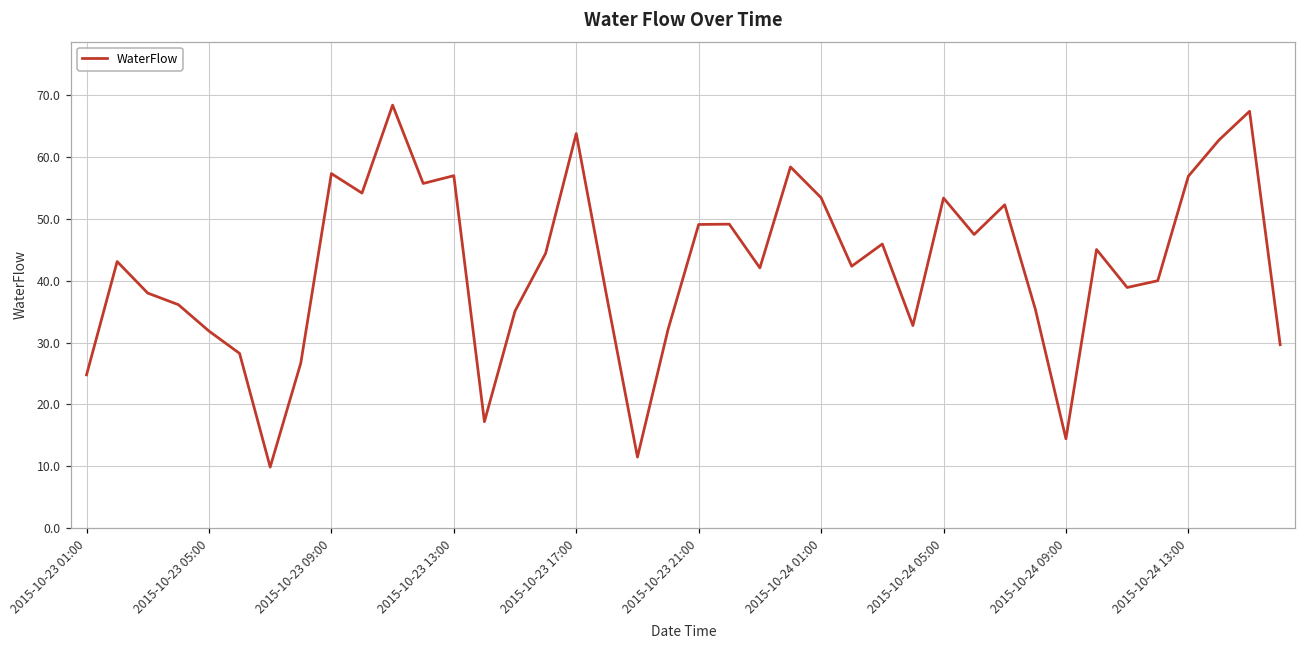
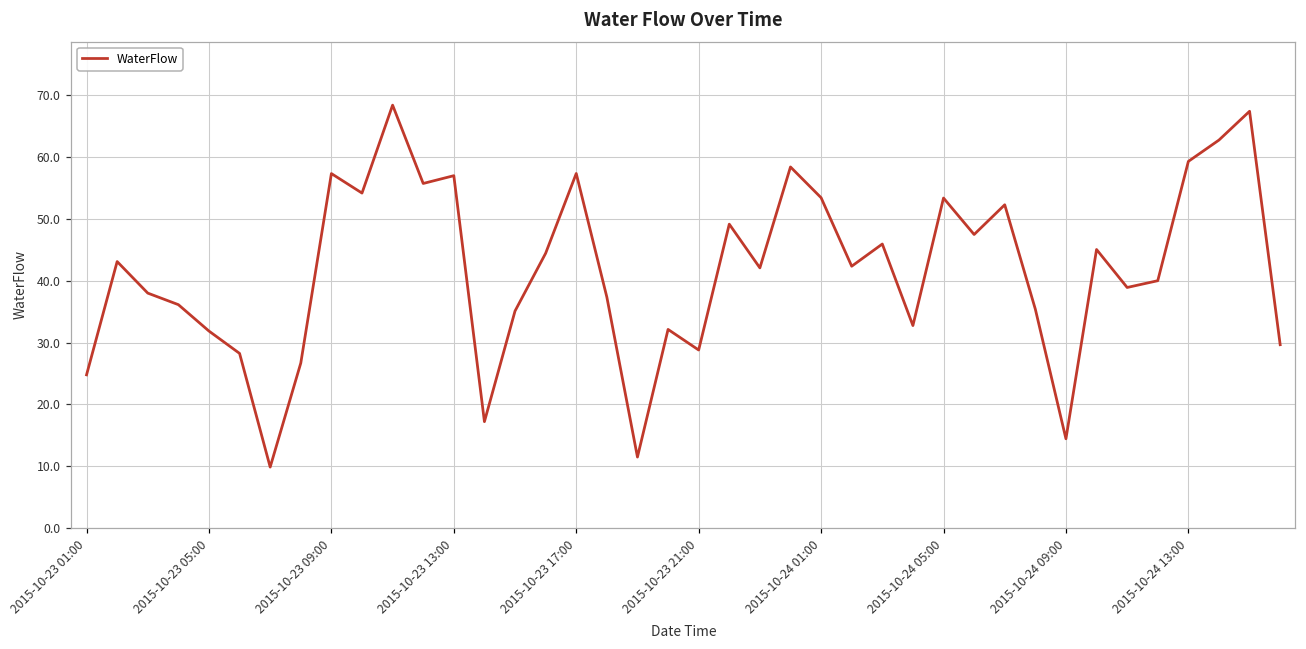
2015-10-23 17:00: 64 -> 57
2015-10-23 21:00: 49 -> 29
2015-10-24 13:00: 57 -> 59
